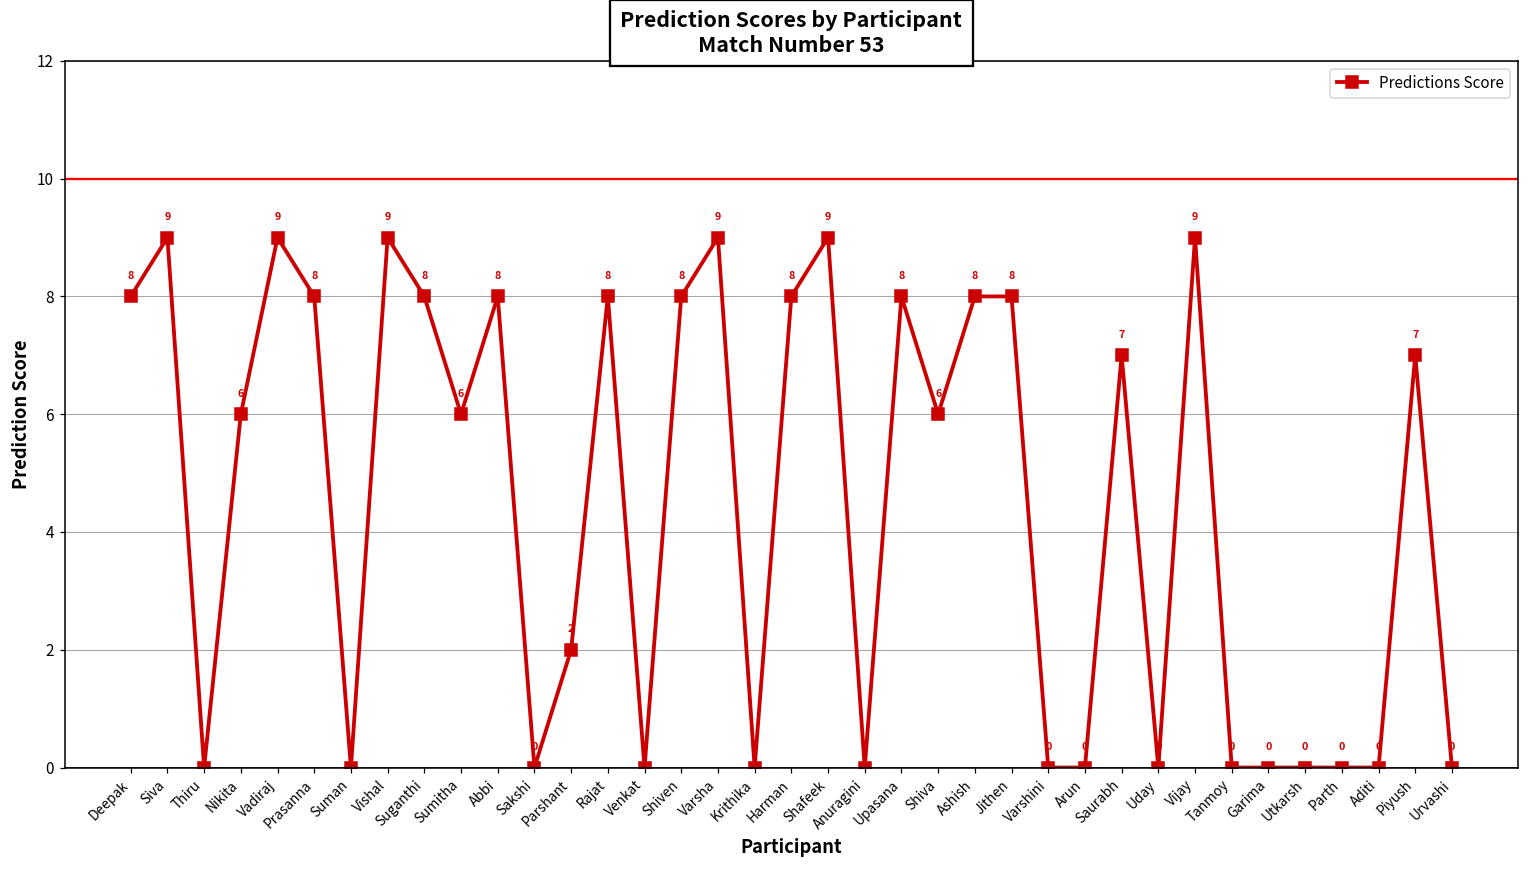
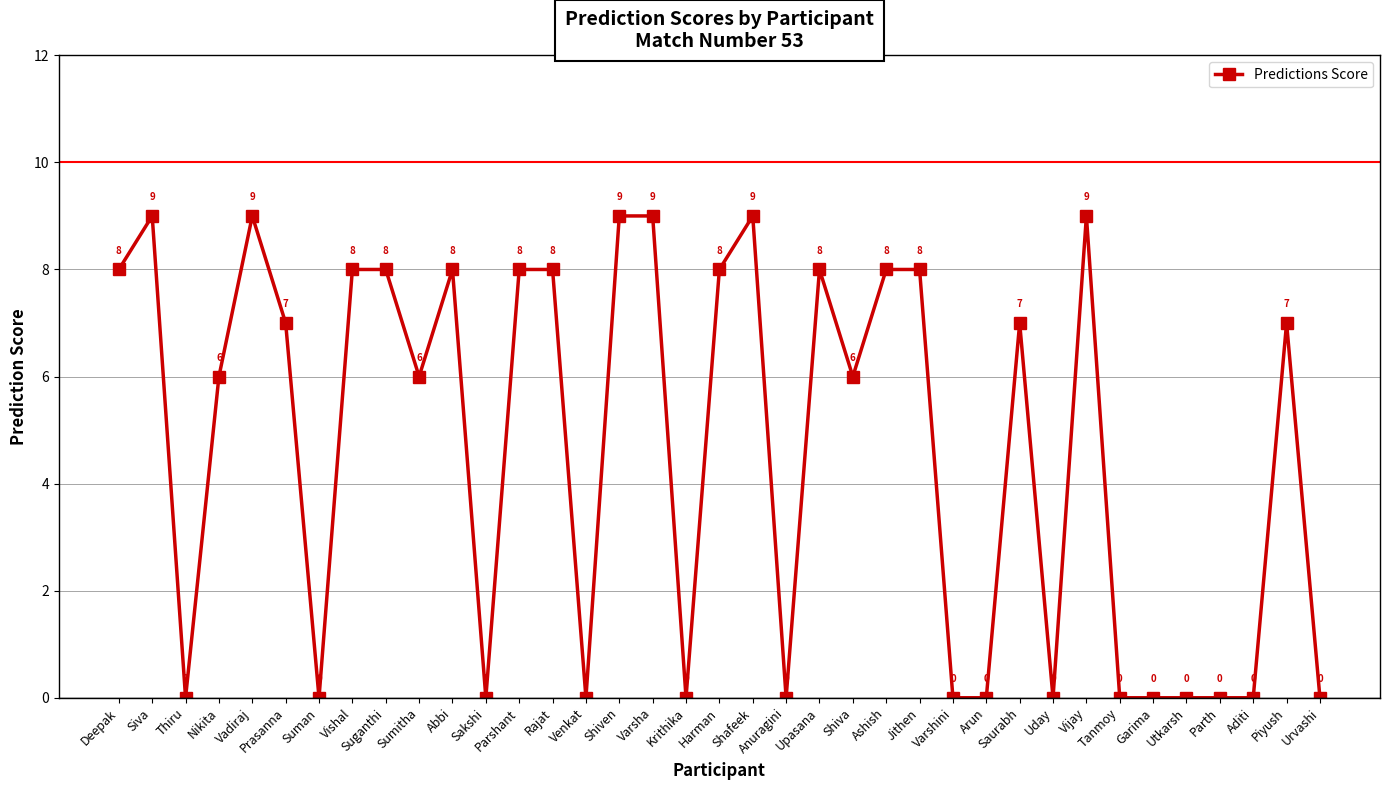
Prasanna: 8 -> 7
Vishal: 9 -> 8
Parshant: 2 -> 8
Shiven: 8 -> 9
